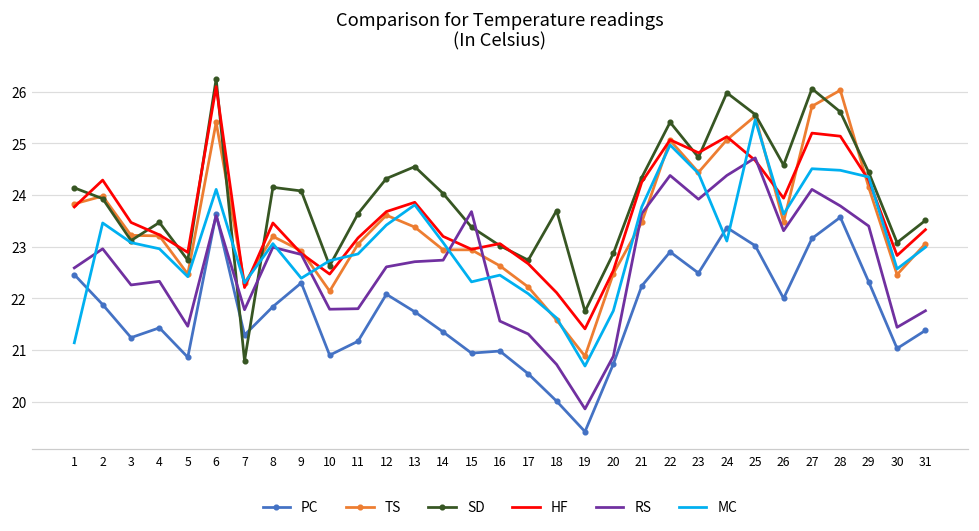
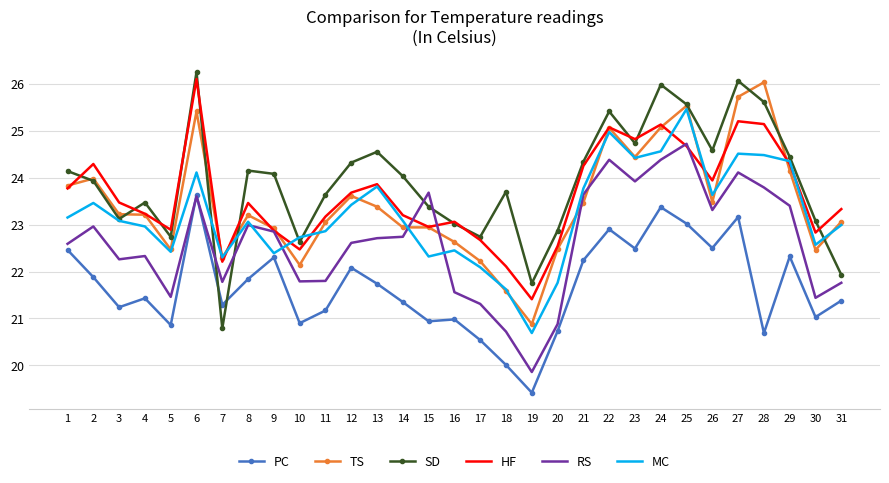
MC, 1: 21.1 -> 23.2
MC, 24: 23.1 -> 24.6
PC, 26: 22.0 -> 22.5
PC, 28: 23.6 -> 20.7
SD, 31: 23.5 -> 21.9
